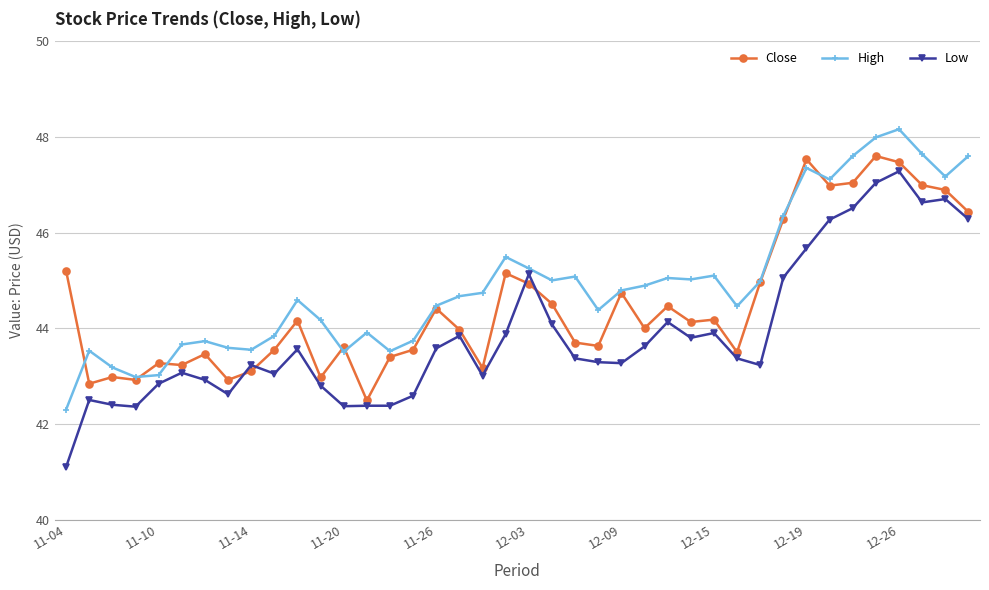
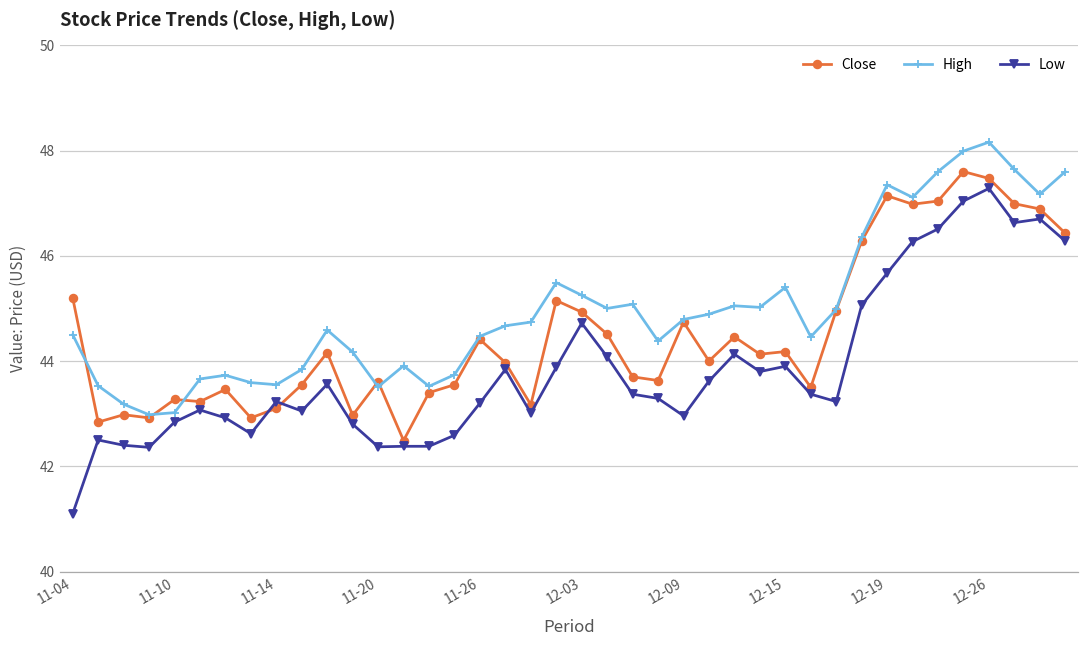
High, 11-04: 42.3 -> 44.5
Low, 11-26: 43.6 -> 43.2
Low, 12-03: 45.1 -> 44.7
Low, 12-09: 43.3 -> 43.0
High, 12-15: 45.1 -> 45.4
Close, 12-19: 47.5 -> 47.1
